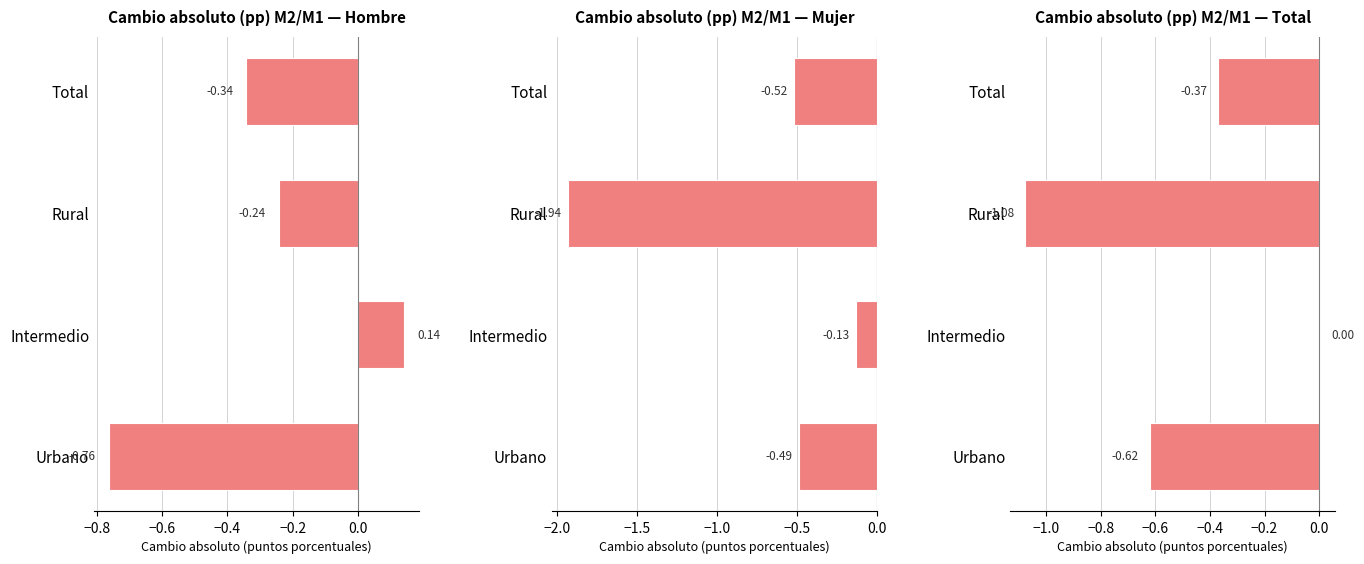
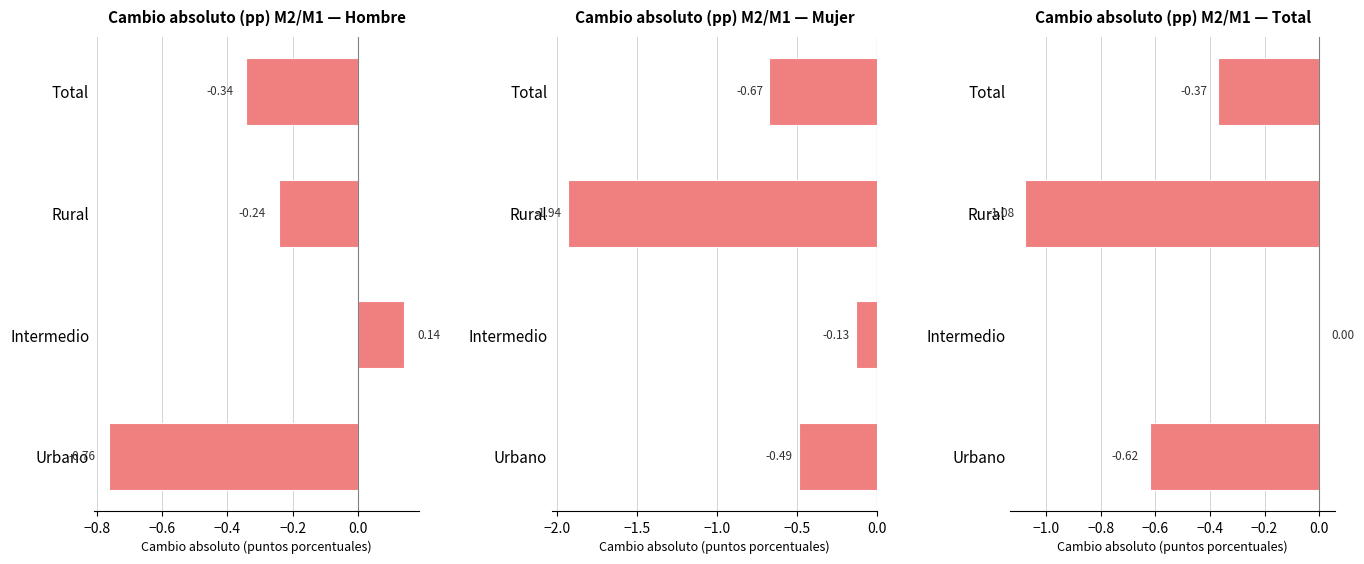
Cambio absoluto (pp) M2/M1 — Mujer, Total: -0.52 -> -0.67
